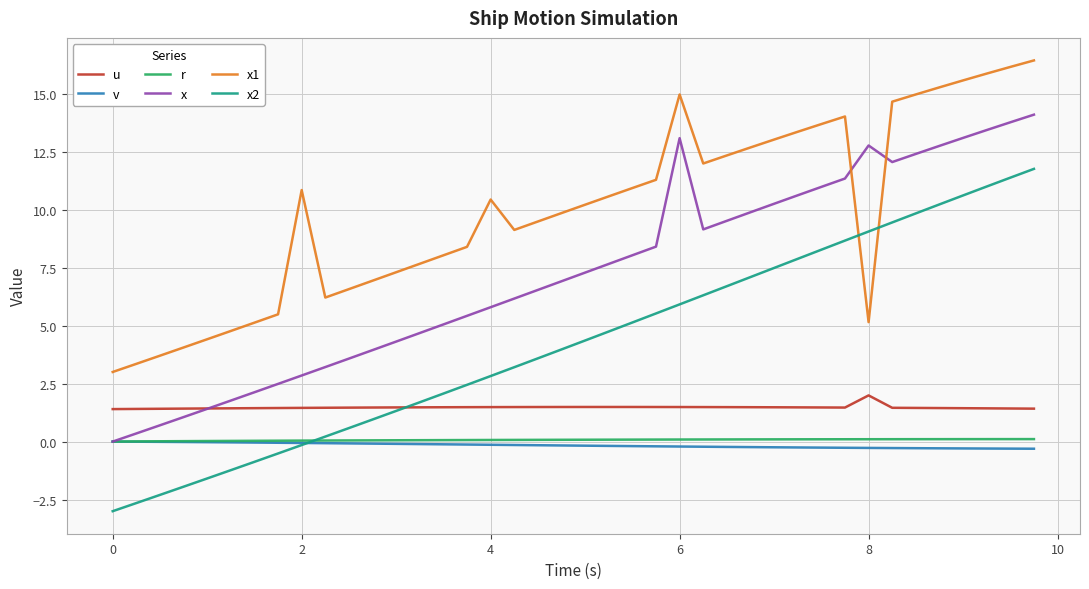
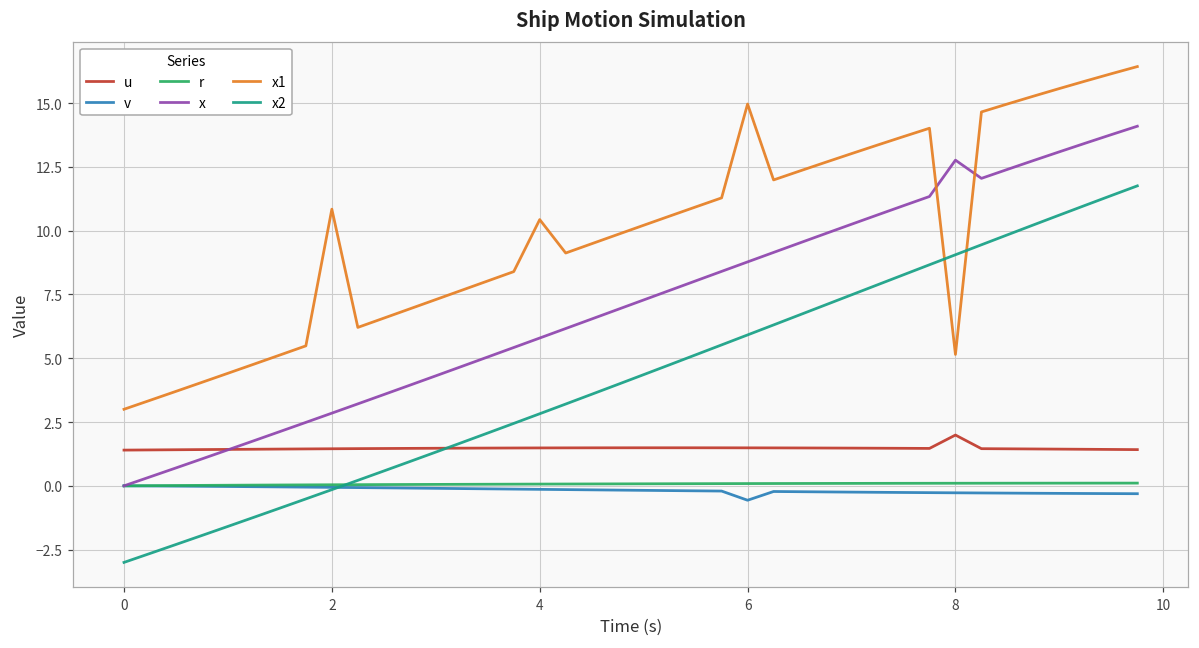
v, 6: -0.2 -> -0.6
x, 6: 13.1 -> 8.8
